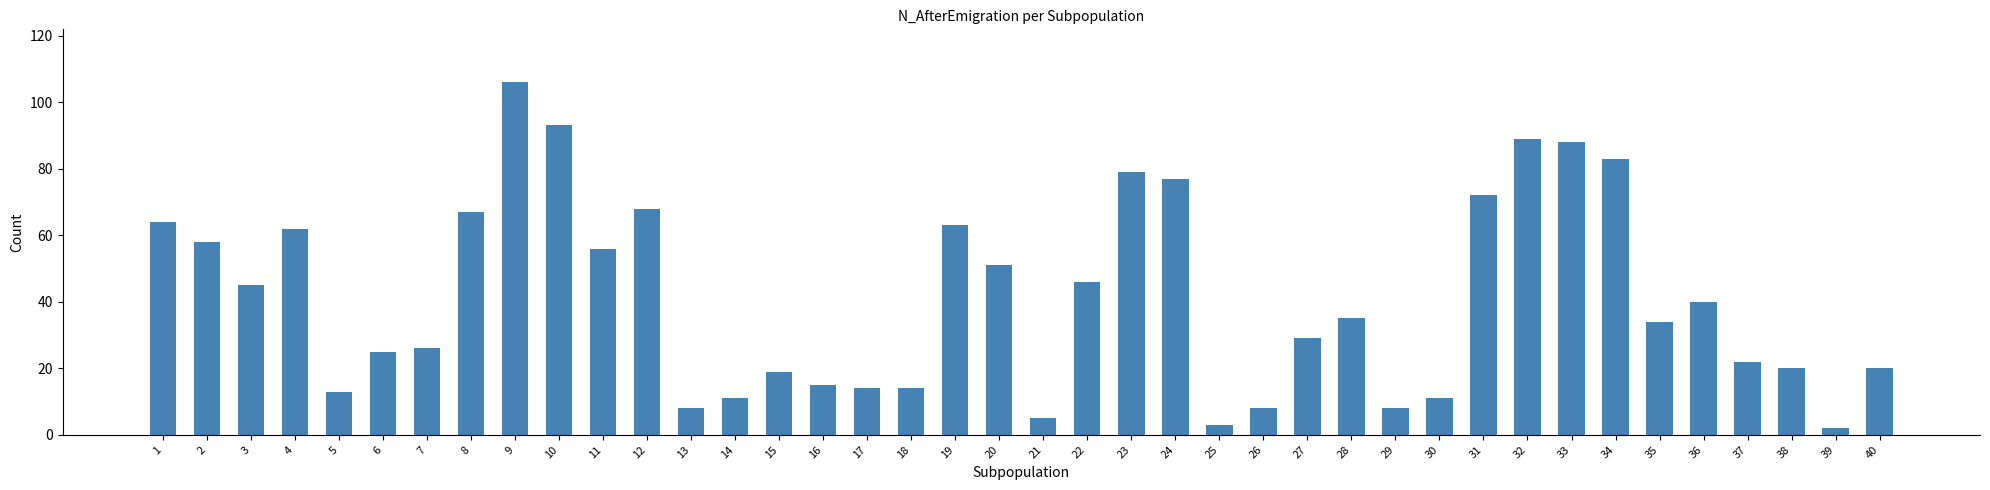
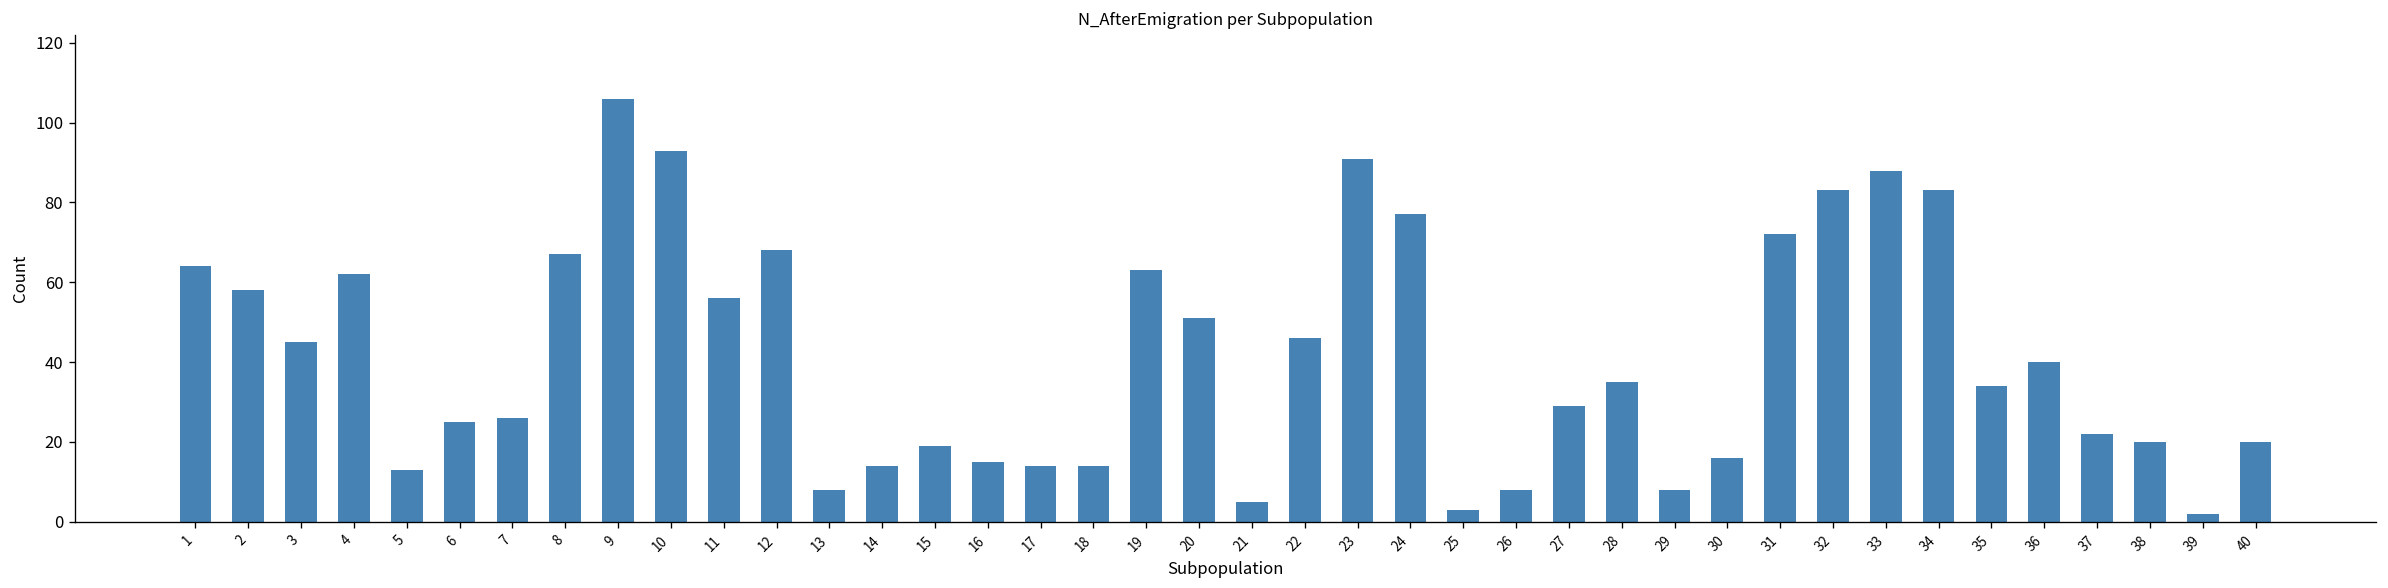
14: 11 -> 14
23: 79 -> 91
30: 11 -> 16
32: 89 -> 83
